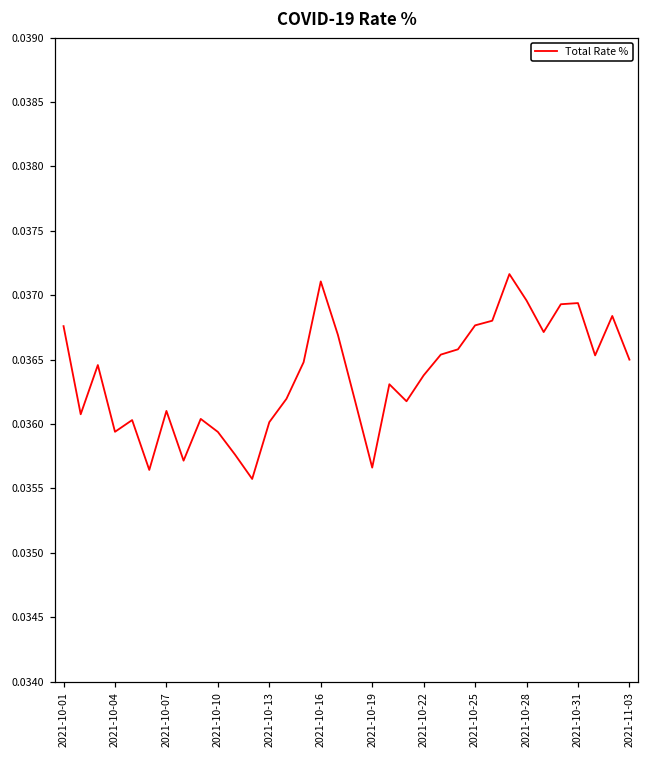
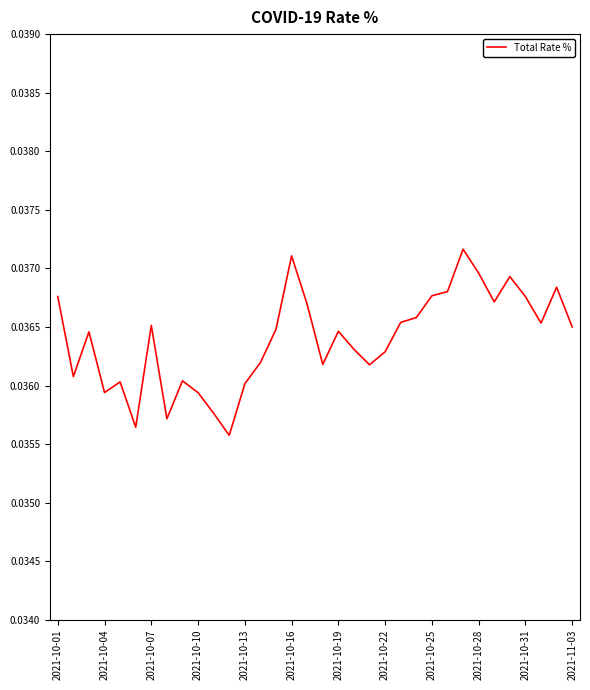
2021-10-07: 0.03610 -> 0.03651
2021-10-19: 0.03566 -> 0.03646
2021-10-22: 0.03638 -> 0.03629
2021-10-31: 0.03694 -> 0.03676
